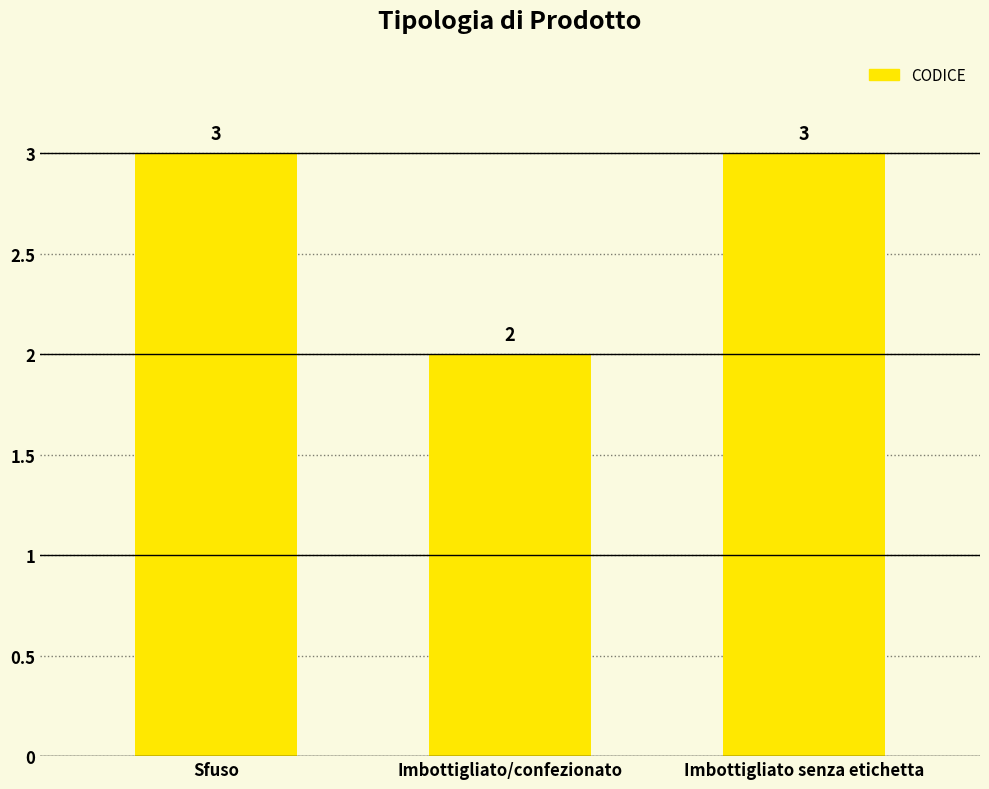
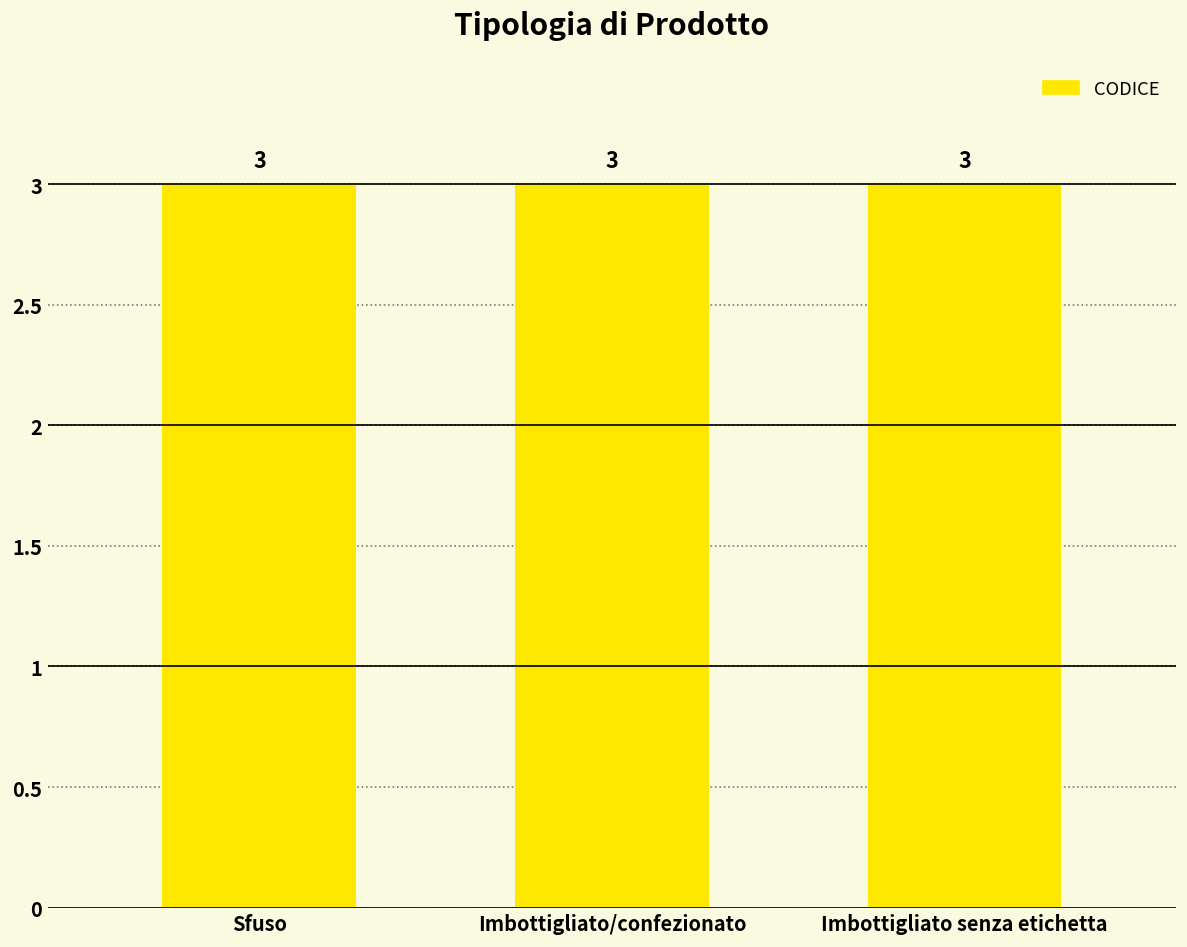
Imbottigliato/confezionato: 2 -> 3
